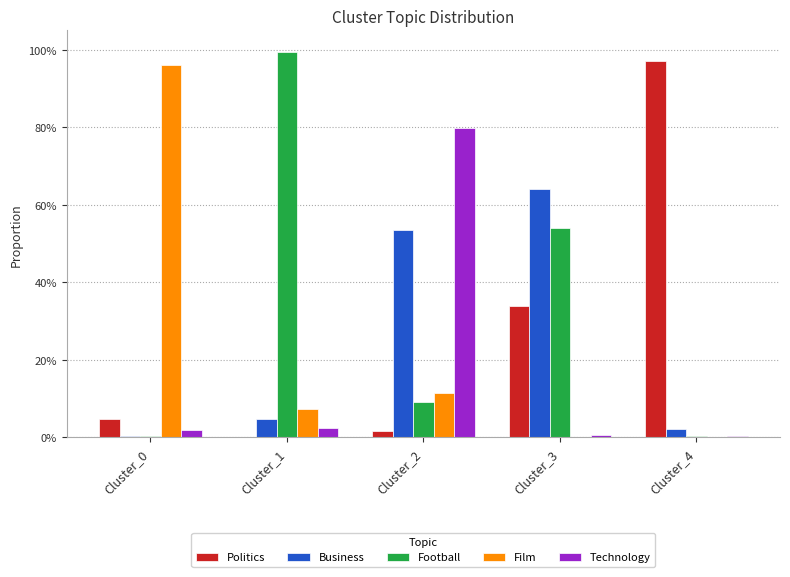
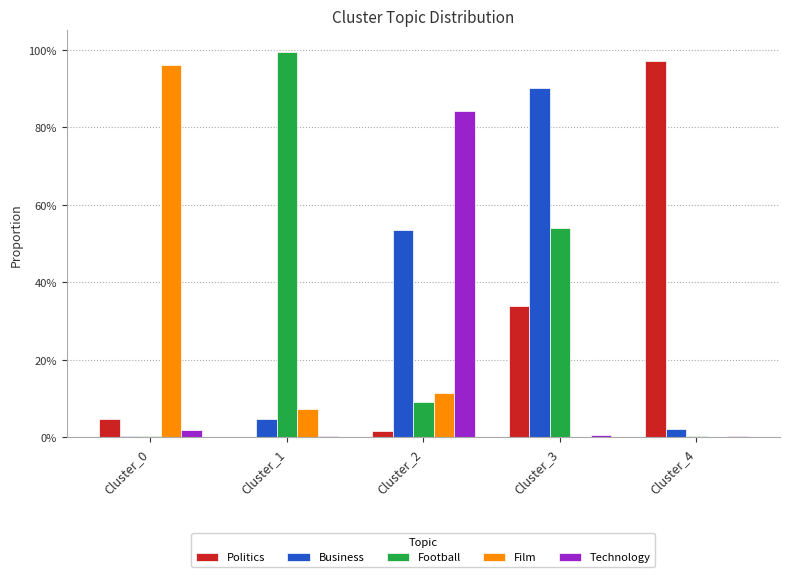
Technology, Cluster_1: 2% -> 0%
Technology, Cluster_2: 80% -> 84%
Business, Cluster_3: 64% -> 90%
